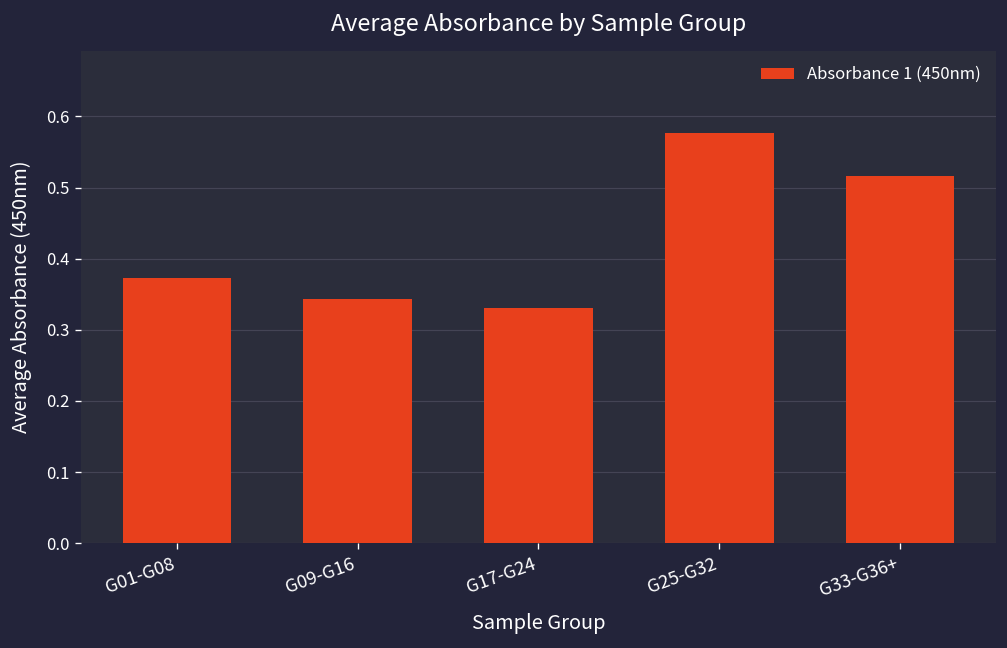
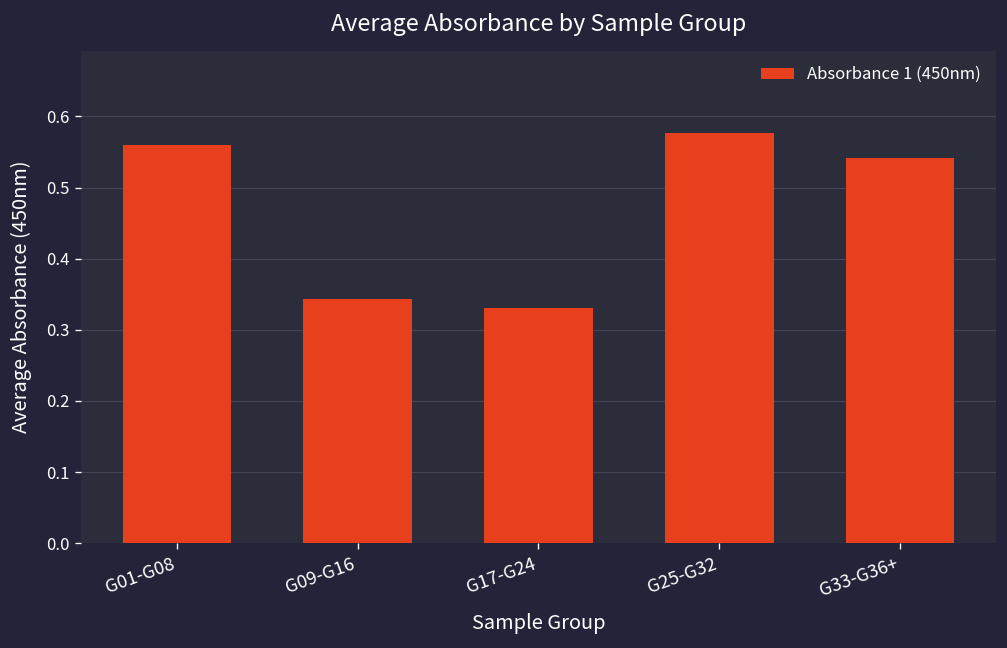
G01-G08: 0.37 -> 0.56
G33-G36+: 0.52 -> 0.54
